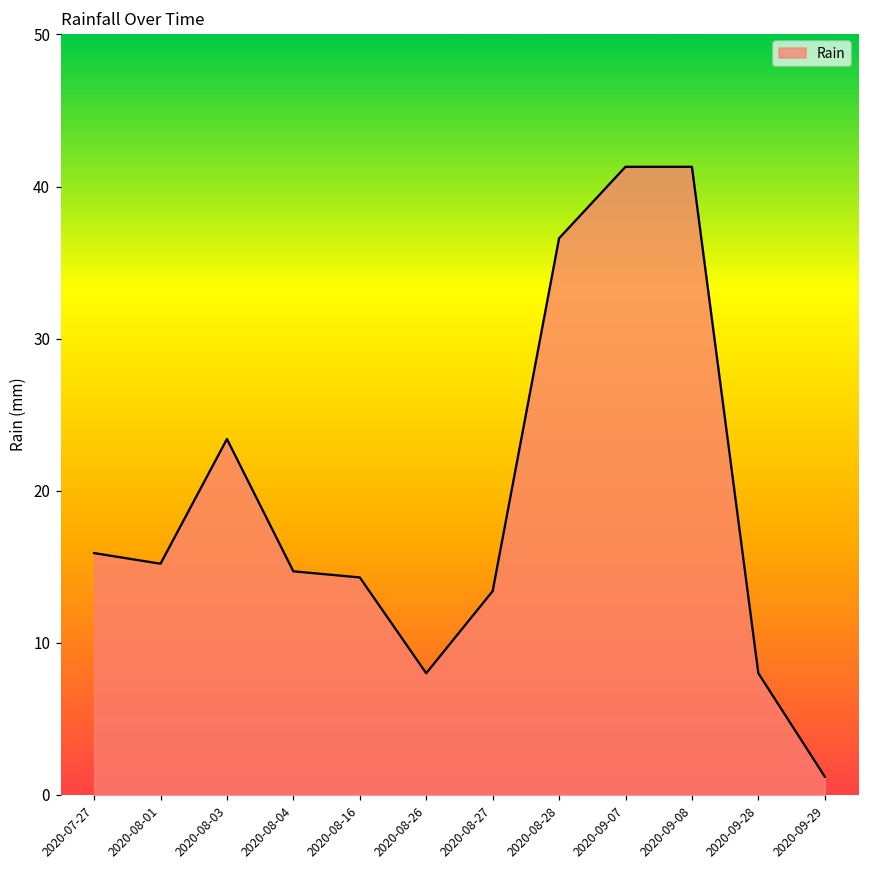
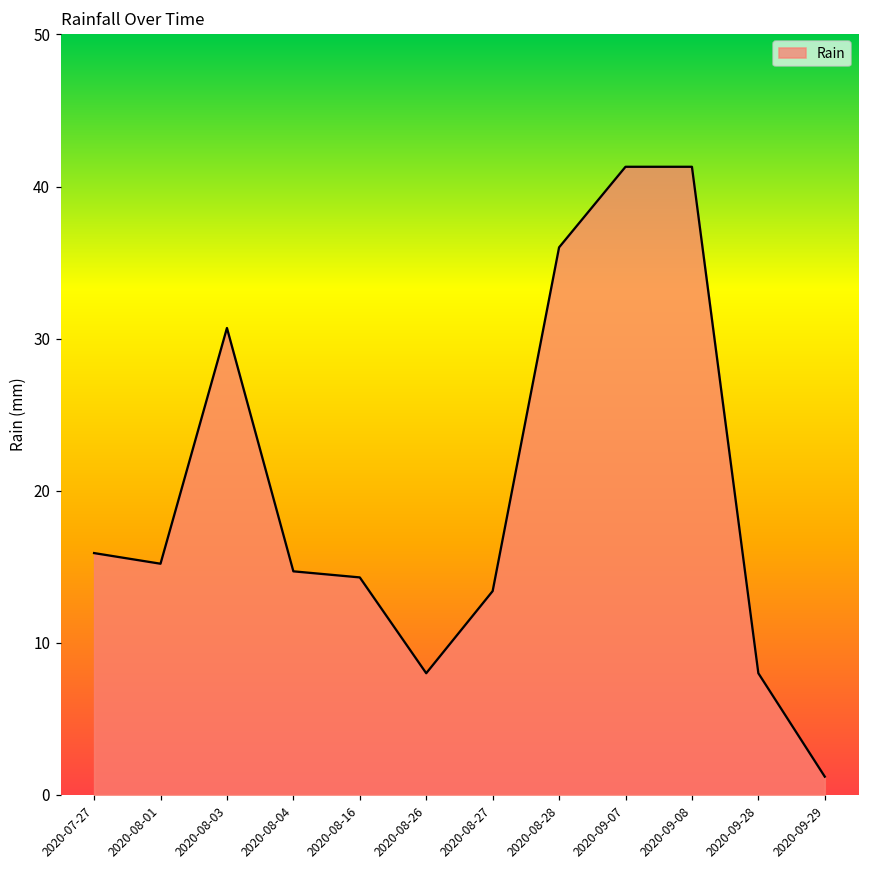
2020-08-03: 23.4 -> 30.7
2020-08-28: 36.6 -> 36.0
